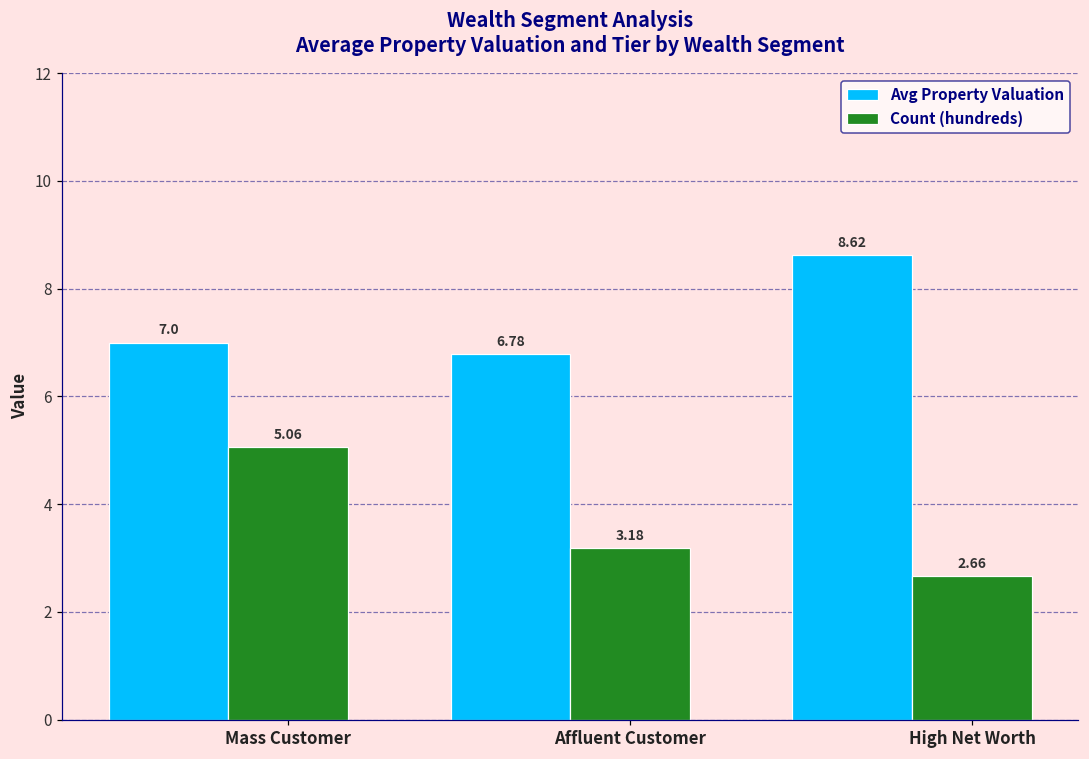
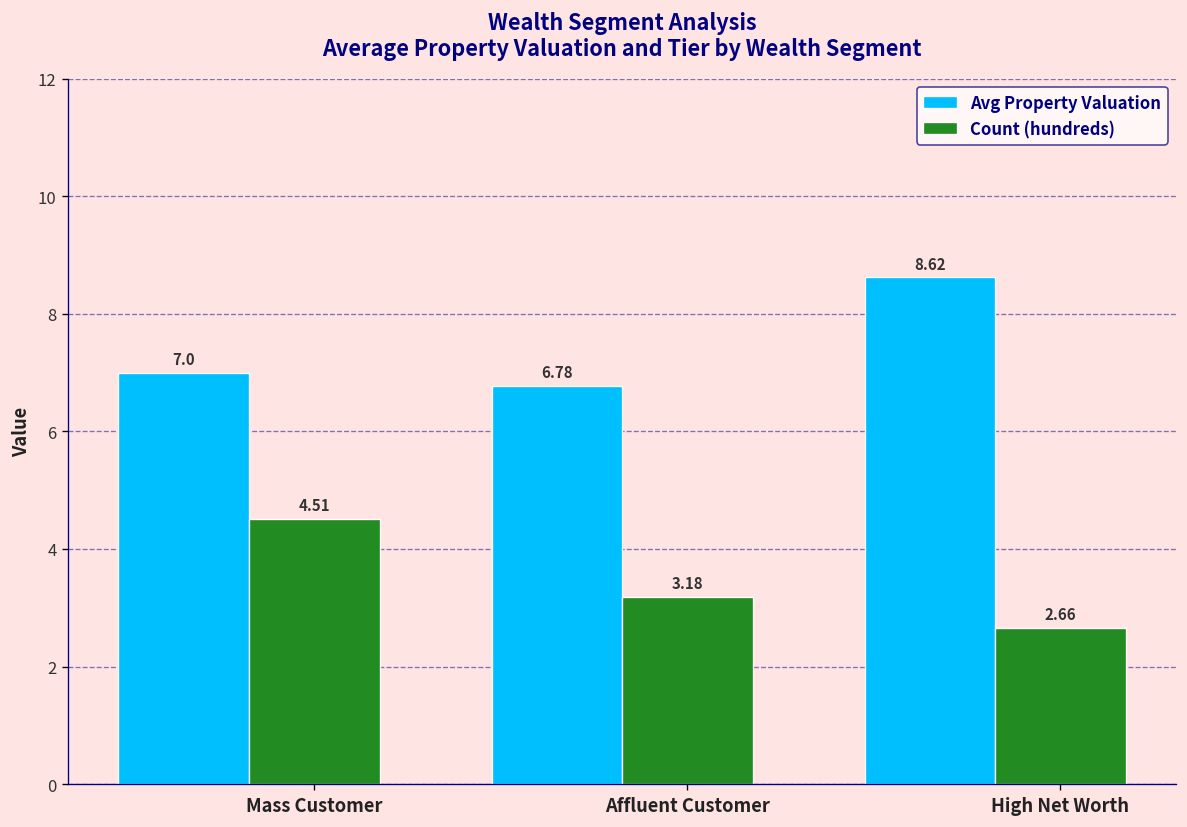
Count (hundreds), Mass Customer: 5.06 -> 4.51
